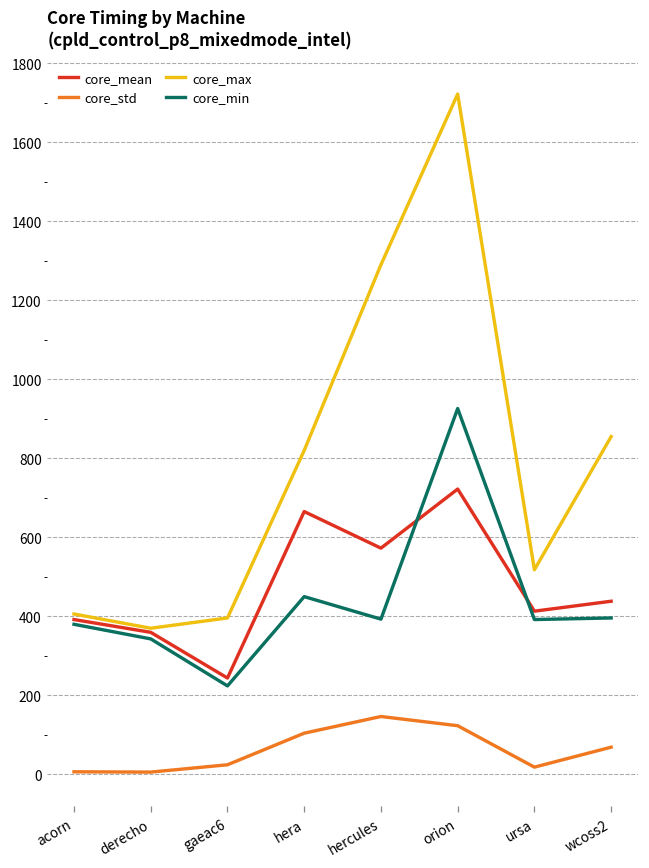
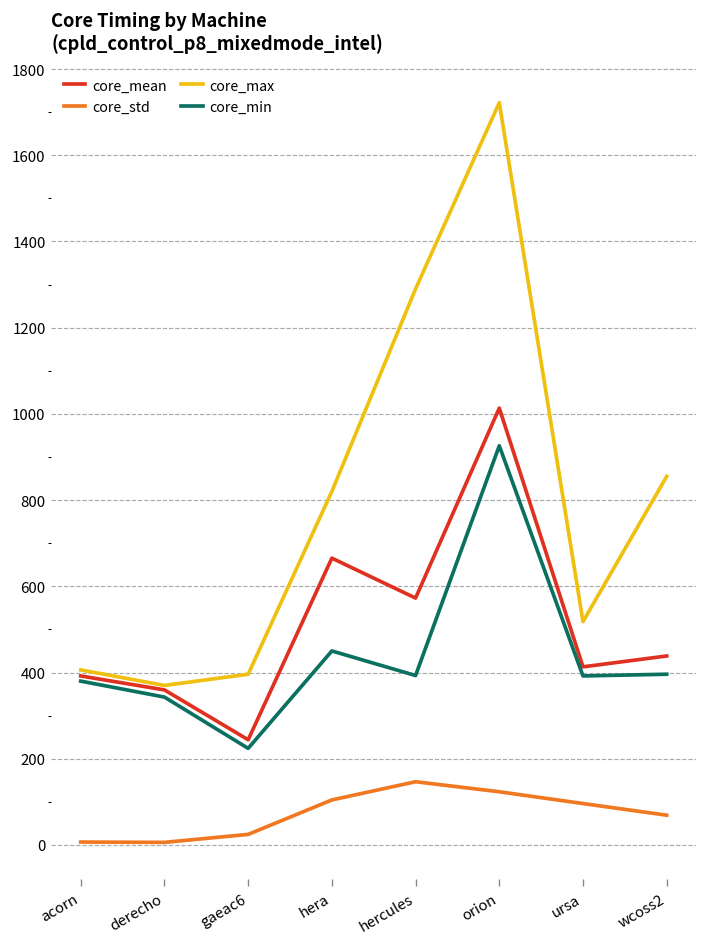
core_mean, orion: 720 -> 1010
core_std, ursa: 20 -> 100
